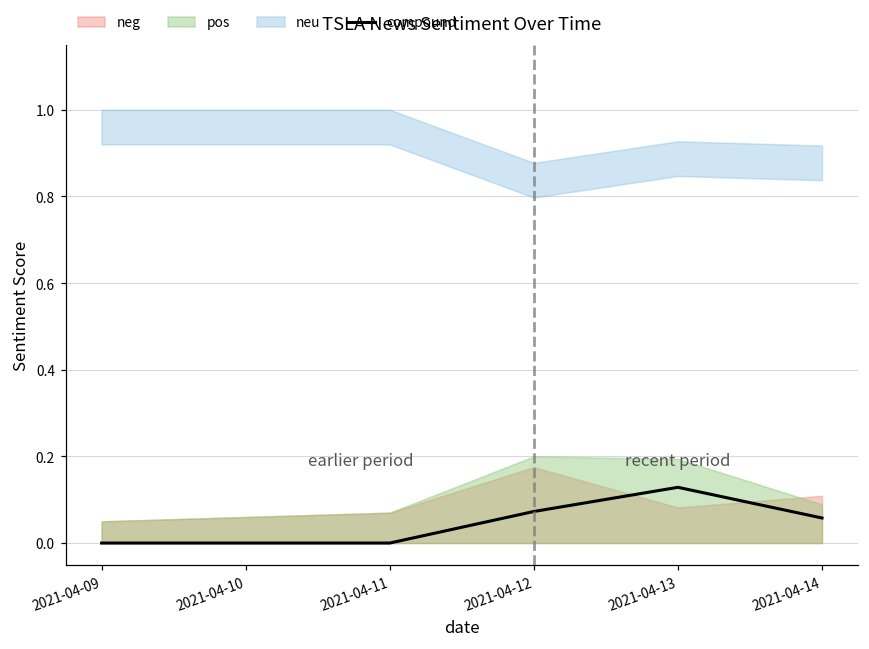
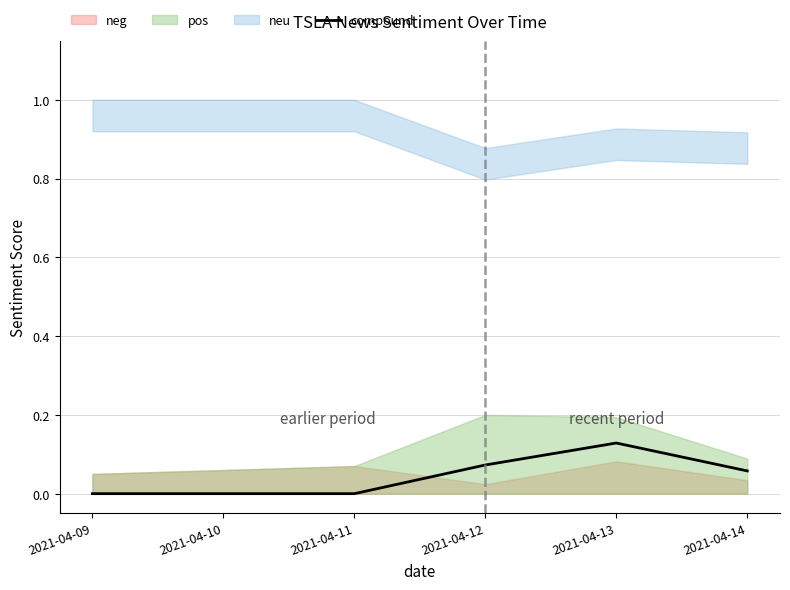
neg, 2021-04-12: 0.18 -> 0.02
neg, 2021-04-14: 0.11 -> 0.03
